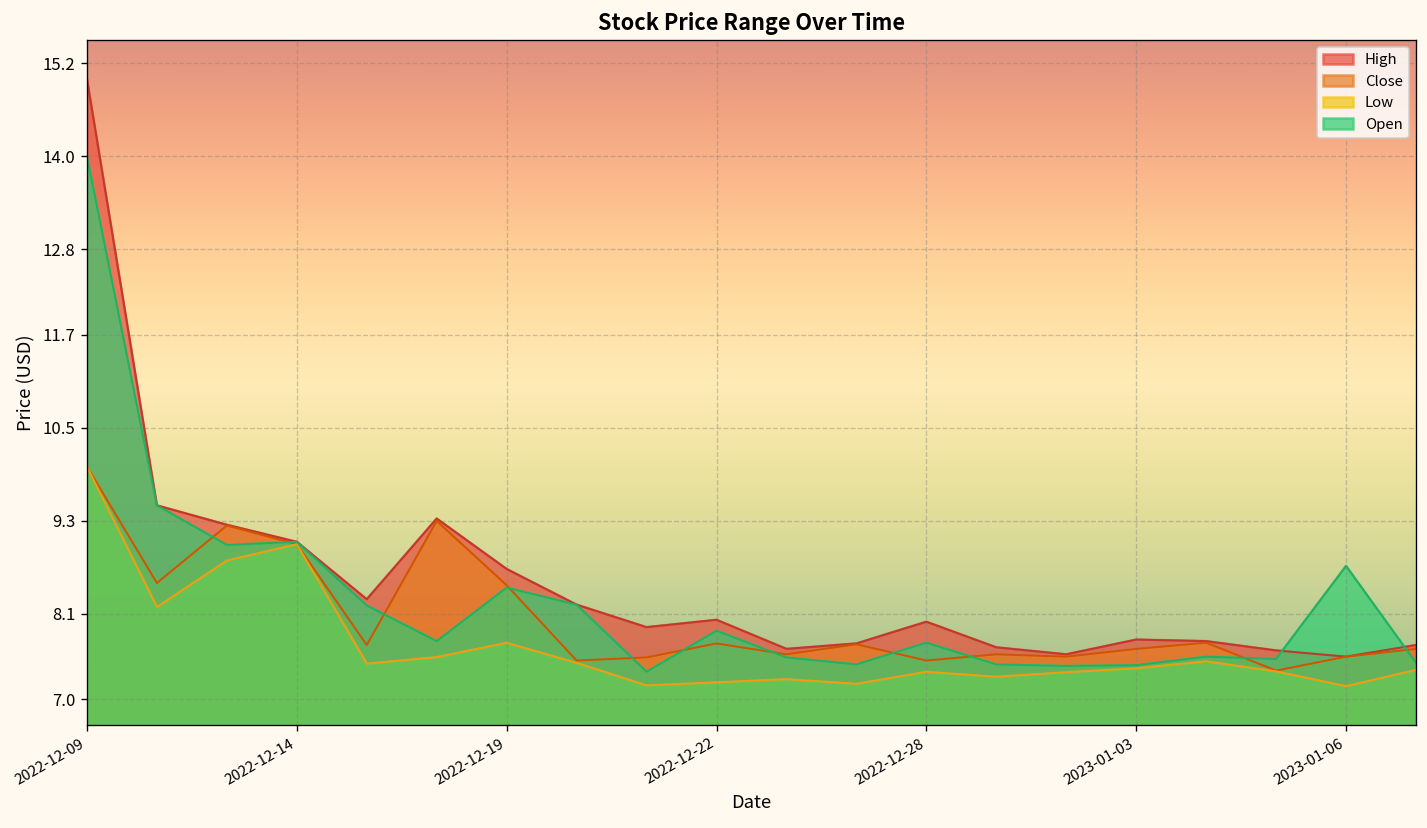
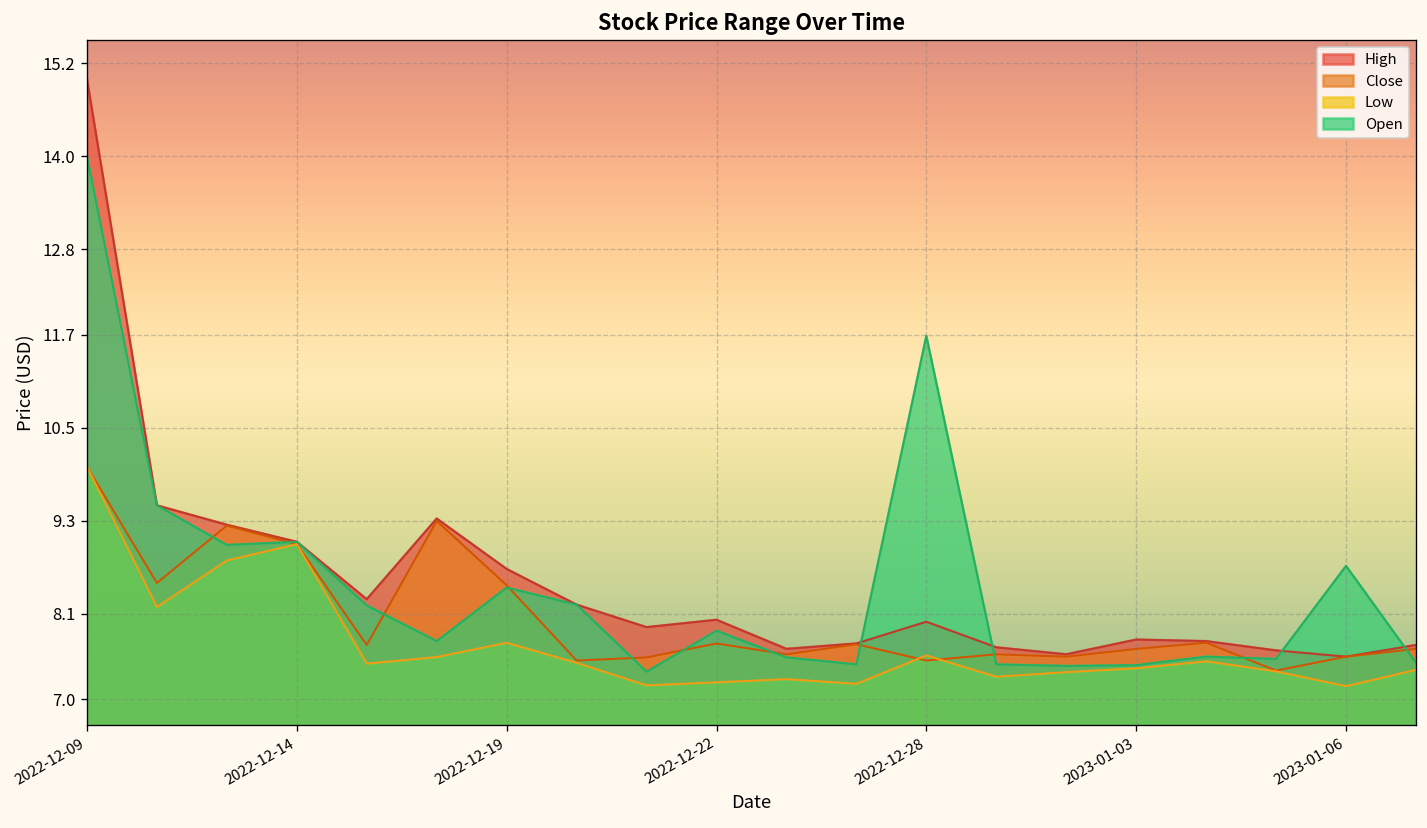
Low, 2022-12-28: 7.4 -> 7.6
Open, 2022-12-28: 7.7 -> 11.7
